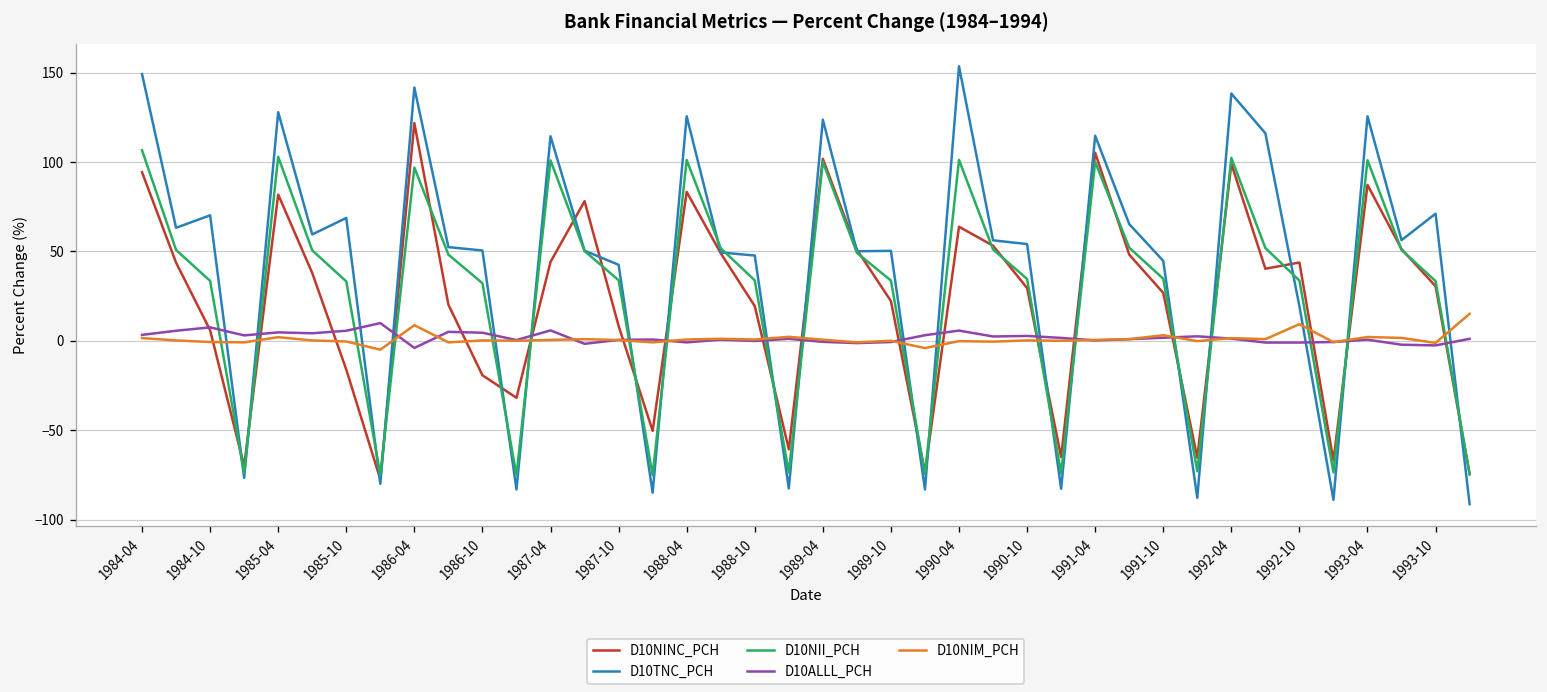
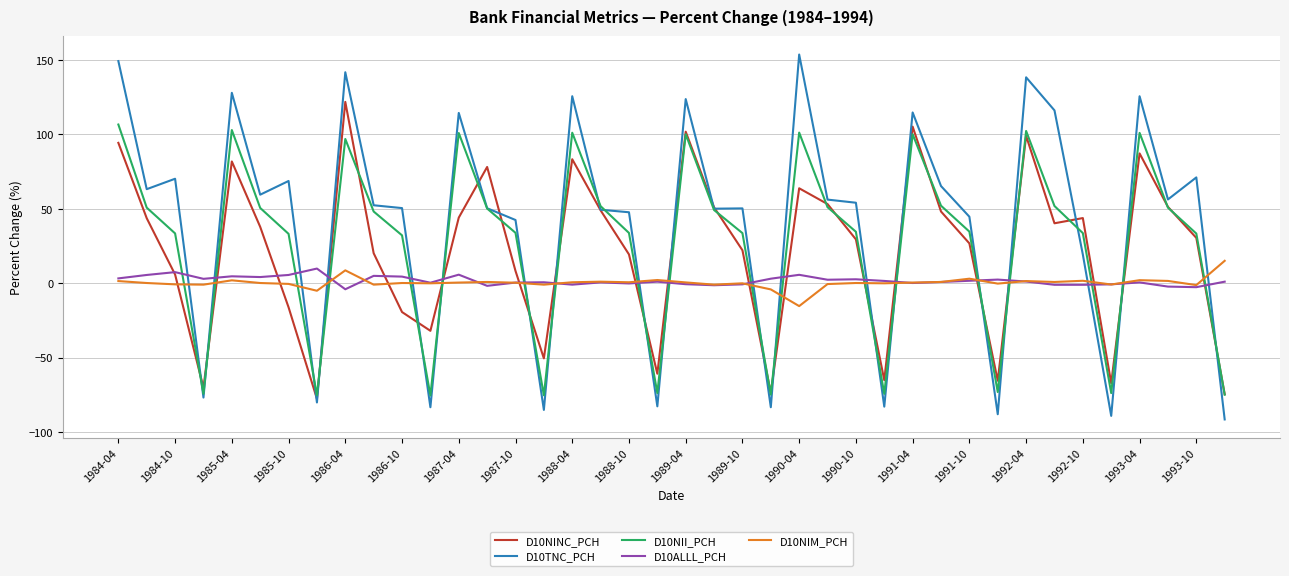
D10NIM_PCH, 1990-04: 0 -> -15
D10NIM_PCH, 1992-10: 9 -> 2
